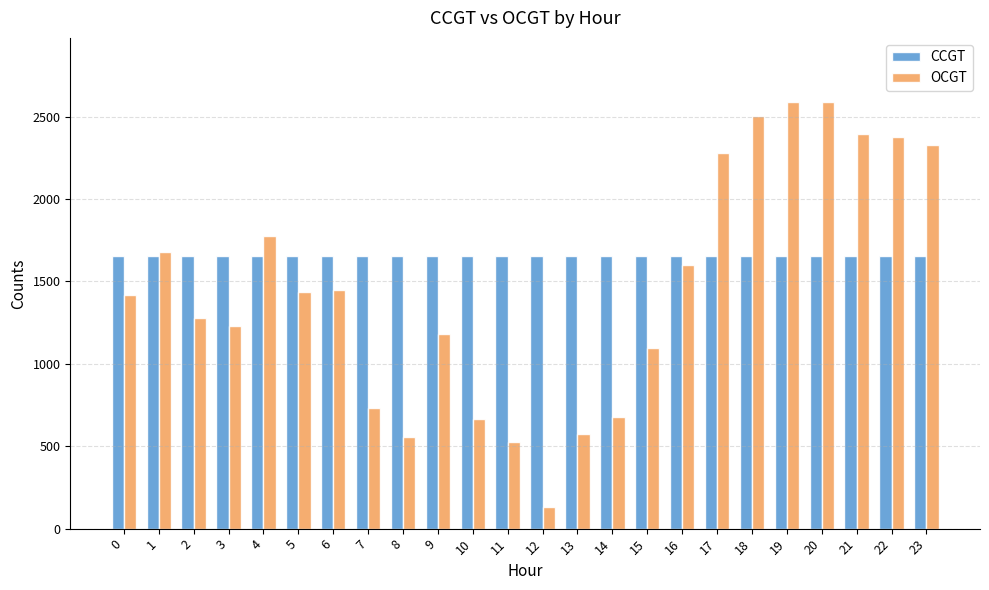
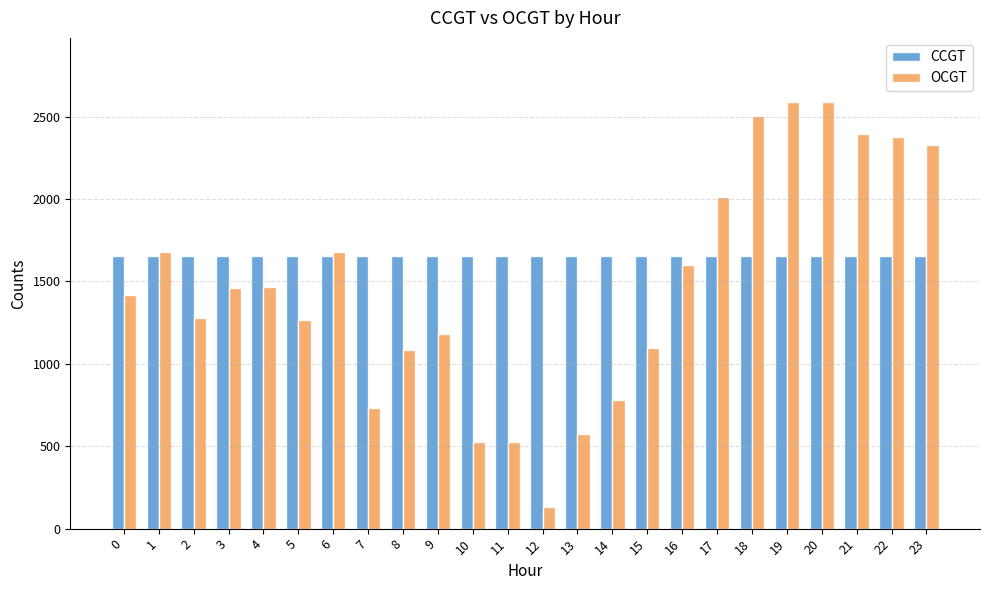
OCGT, 3: 1230 -> 1460
OCGT, 4: 1780 -> 1470
OCGT, 5: 1440 -> 1270
OCGT, 6: 1450 -> 1680
OCGT, 8: 550 -> 1080
OCGT, 10: 670 -> 530
OCGT, 14: 680 -> 780
OCGT, 17: 2280 -> 2010
